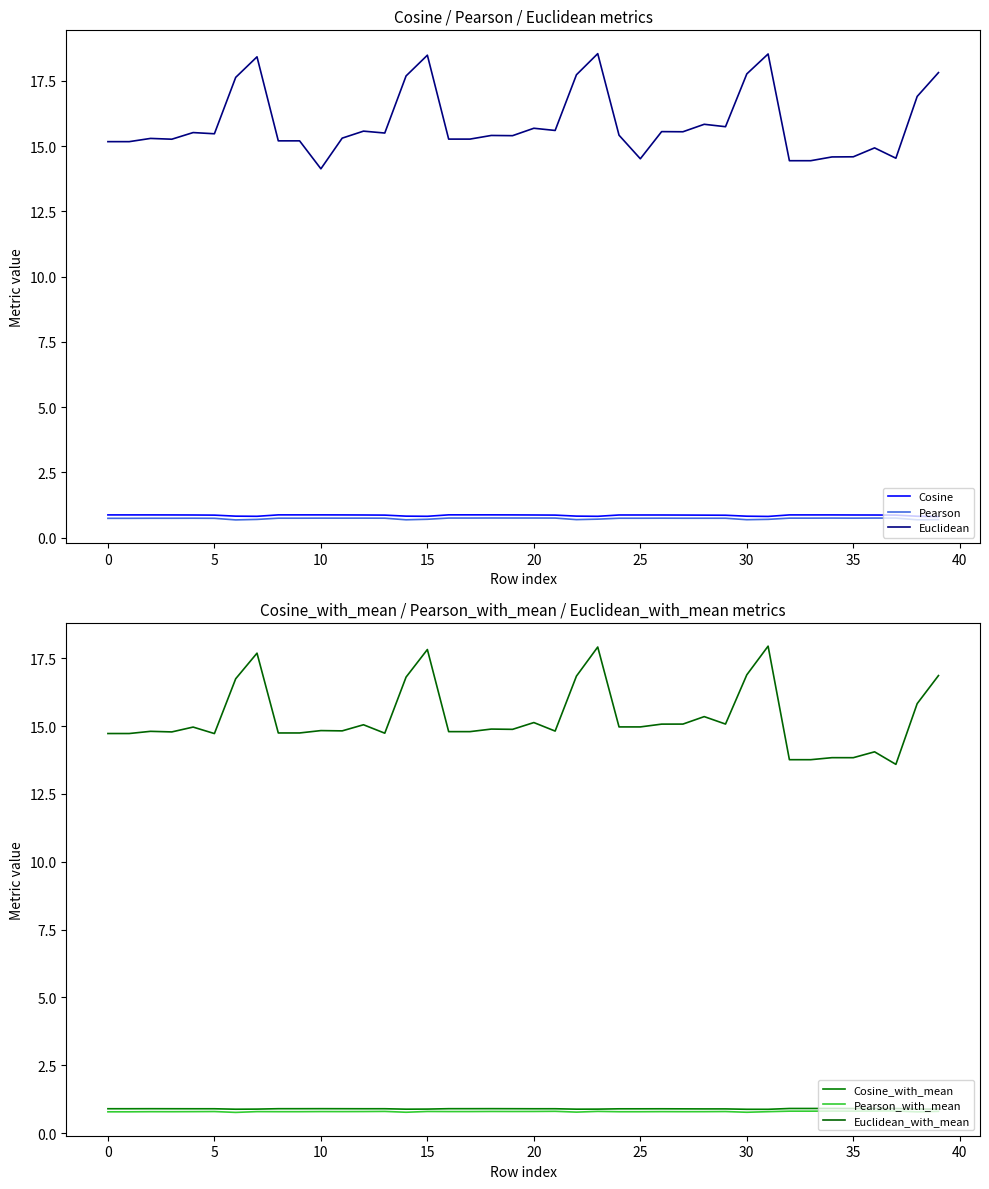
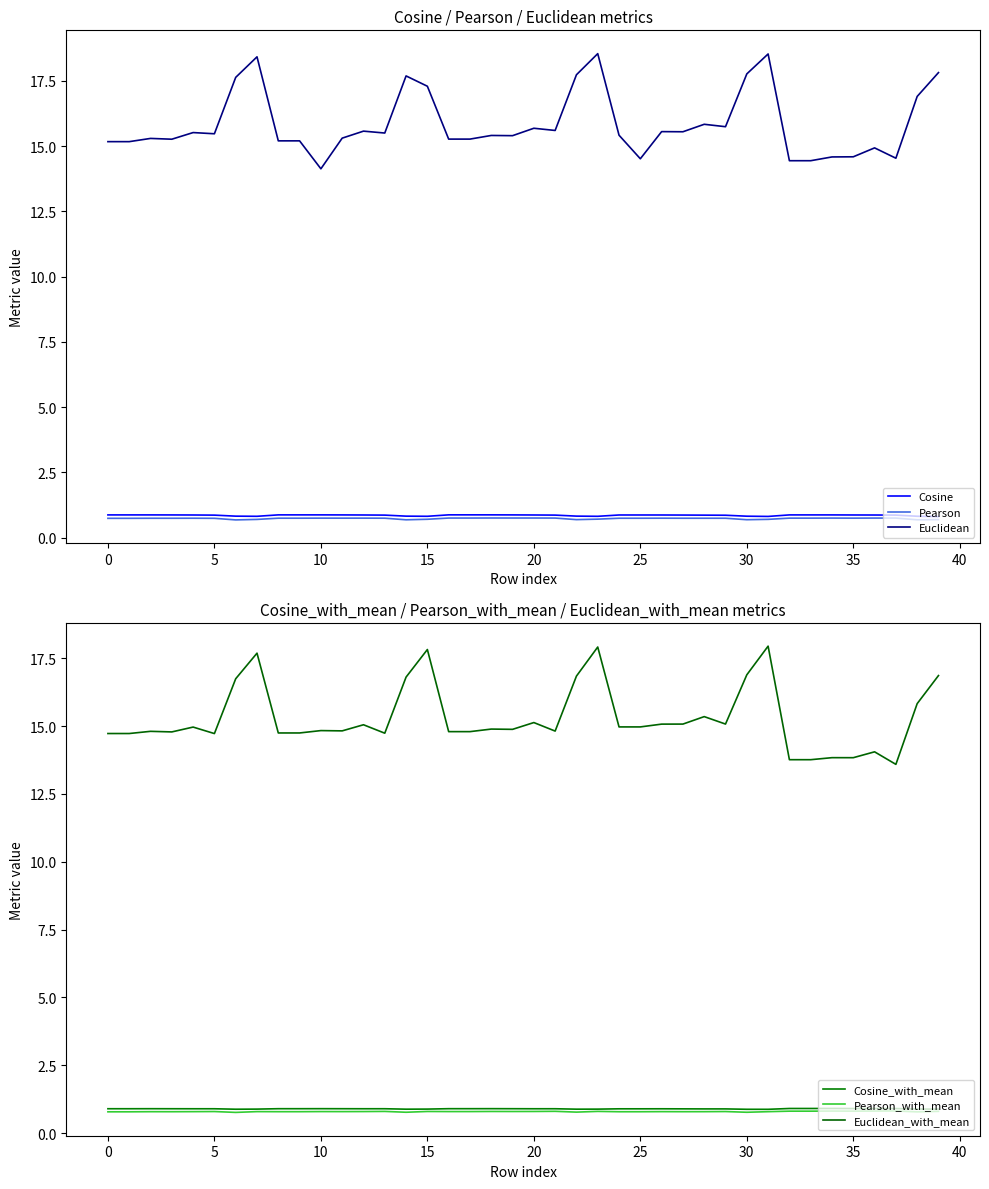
Cosine / Pearson / Euclidean metrics, Euclidean, 15: 18.5 -> 17.3
